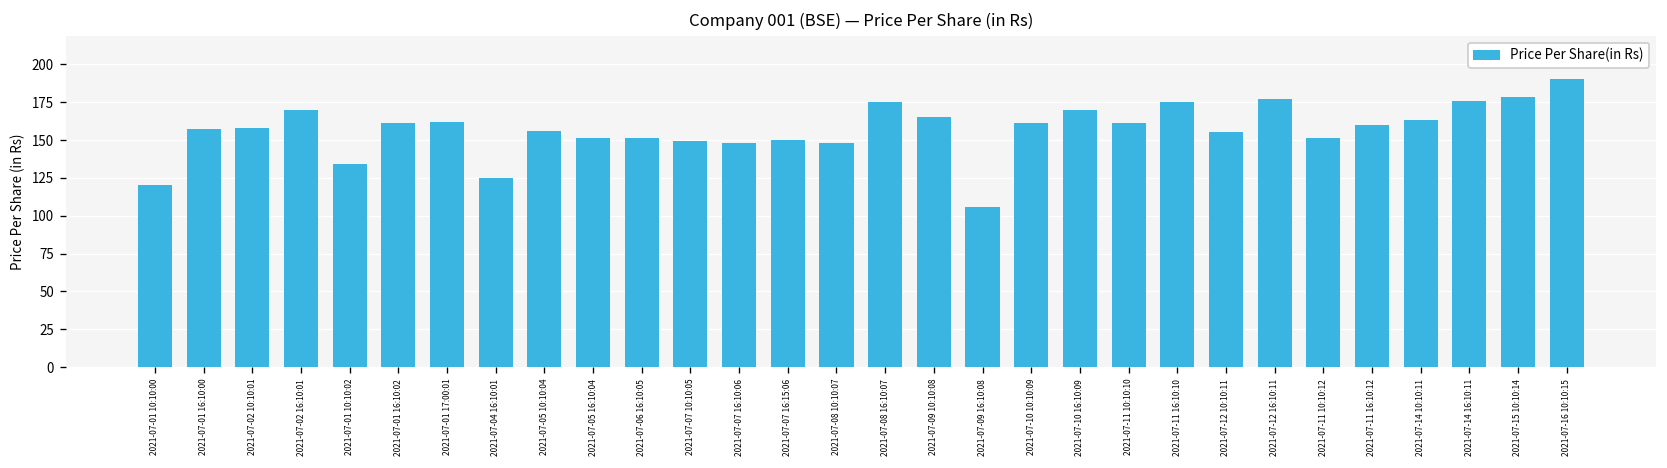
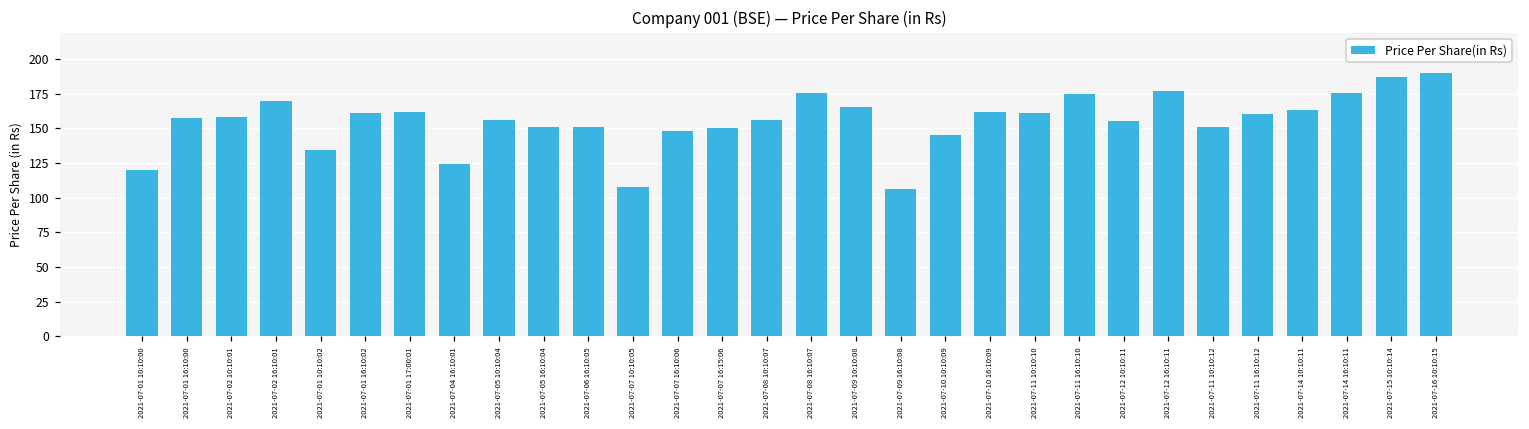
2021-07-07 10:10:05: 149 -> 108
2021-07-08 10:10:07: 148 -> 156
2021-07-10 10:10:09: 161 -> 145
2021-07-10 16:10:09: 170 -> 162
2021-07-15 10:10:14: 178 -> 187
